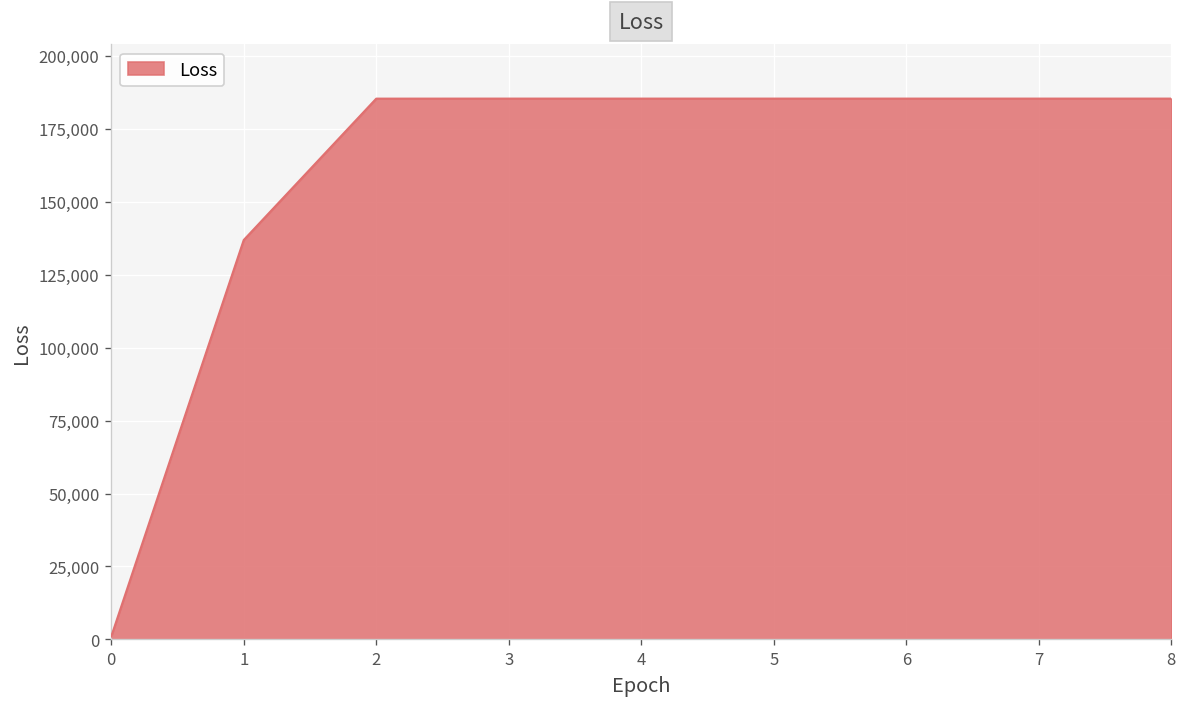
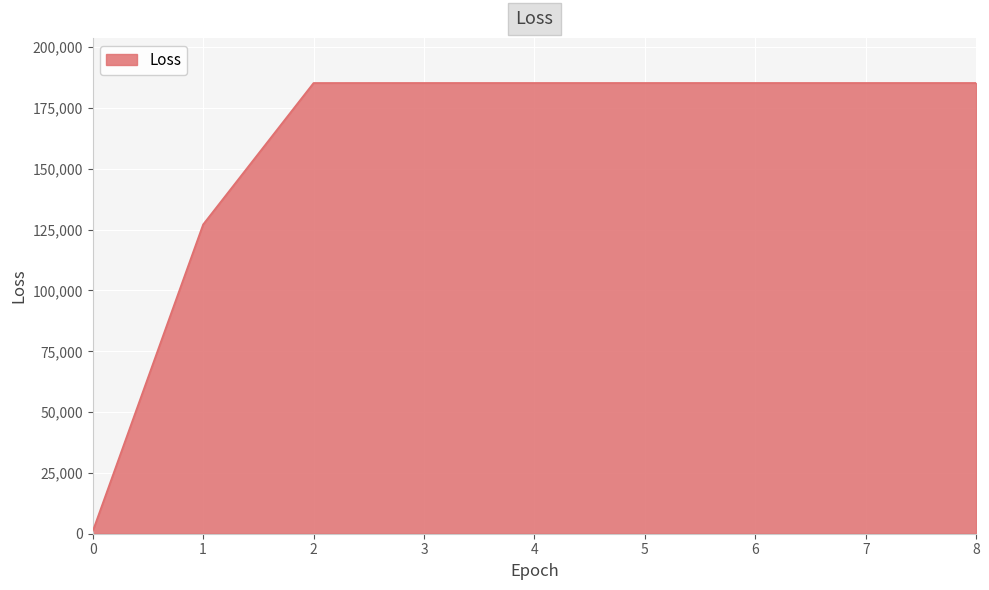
1: 137,000 -> 127,000
